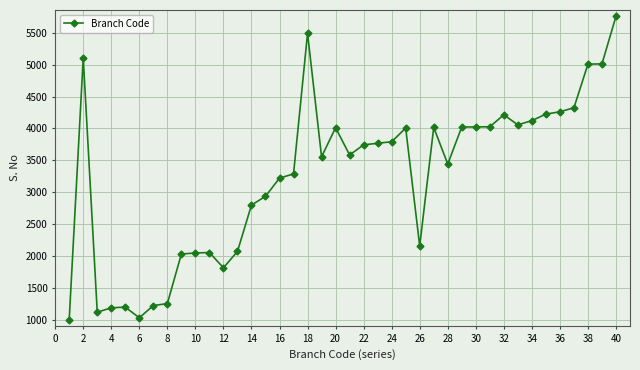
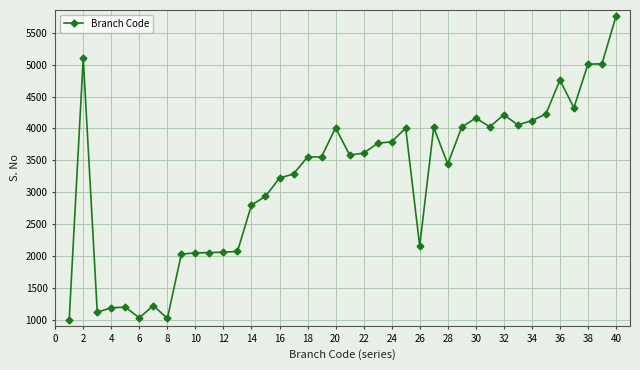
8: 1300 -> 1000
12: 1800 -> 2100
18: 5500 -> 3600
22: 3700 -> 3600
30: 4000 -> 4200
36: 4300 -> 4800
